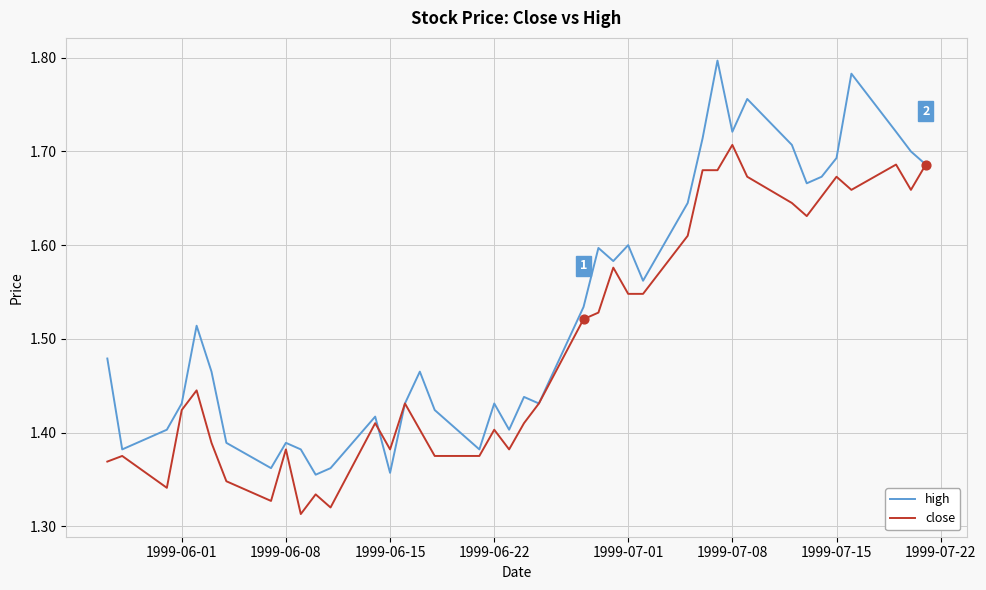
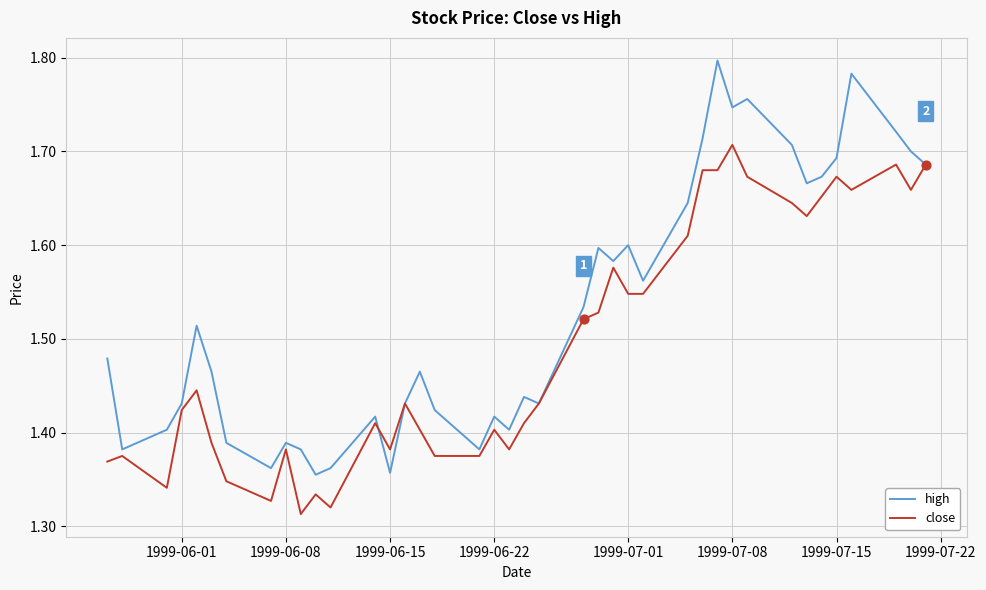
high, 1999-06-22: 1.43 -> 1.42
high, 1999-07-08: 1.72 -> 1.75
